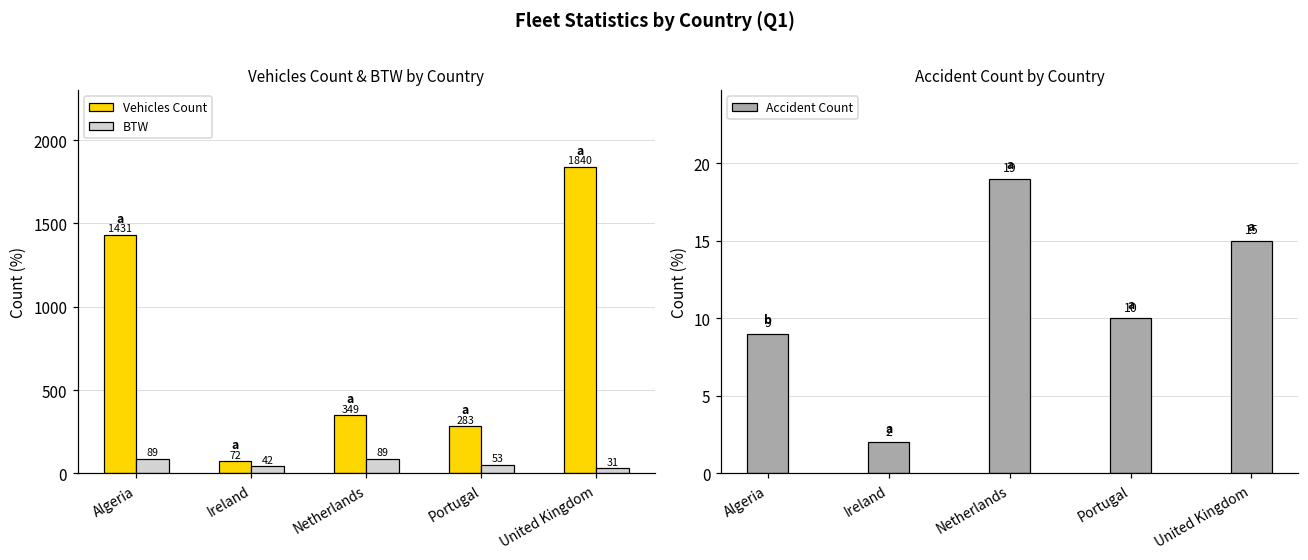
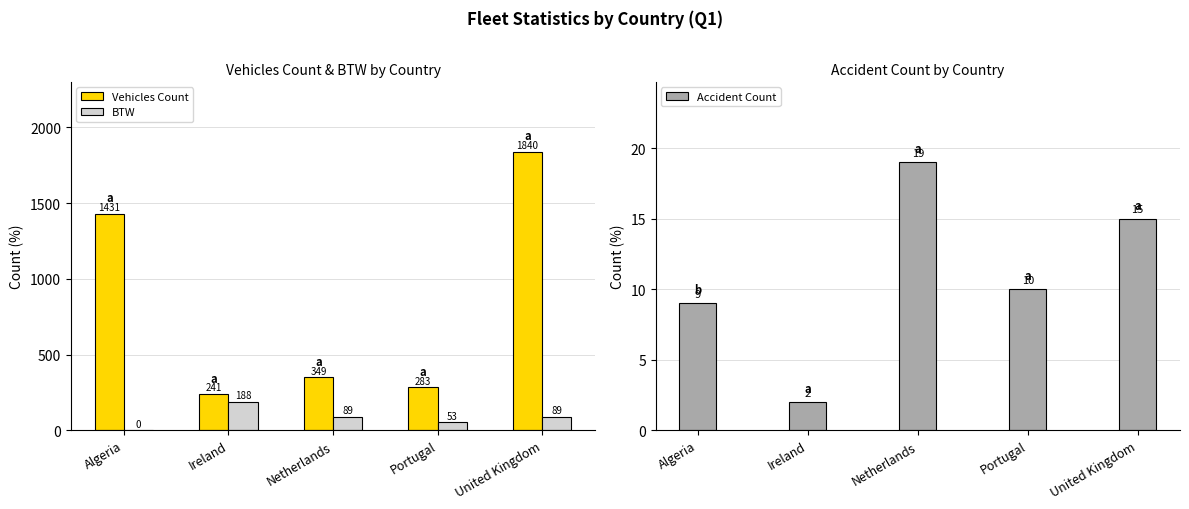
Vehicles Count & BTW by Country, BTW, Algeria: 89 -> 0
Vehicles Count & BTW by Country, Vehicles Count, Ireland: 72 -> 241
Vehicles Count & BTW by Country, BTW, Ireland: 42 -> 188
Vehicles Count & BTW by Country, BTW, United Kingdom: 31 -> 89
